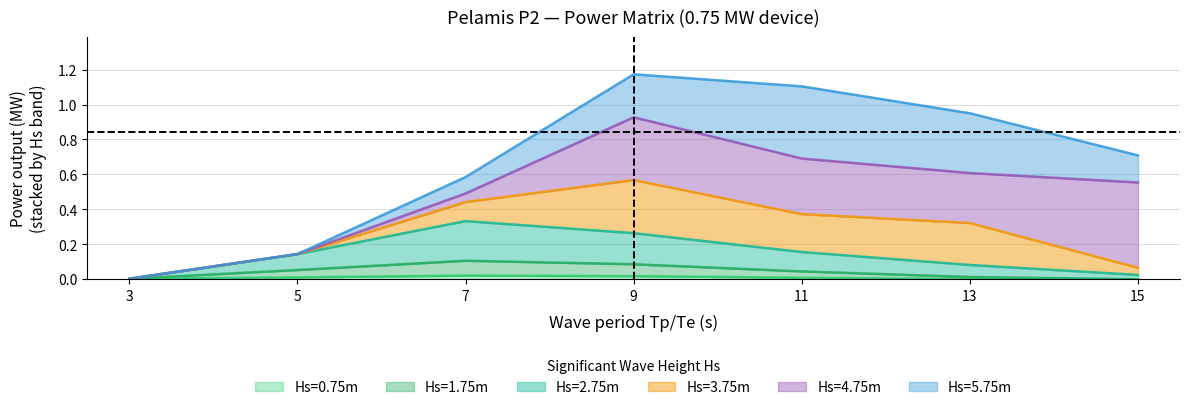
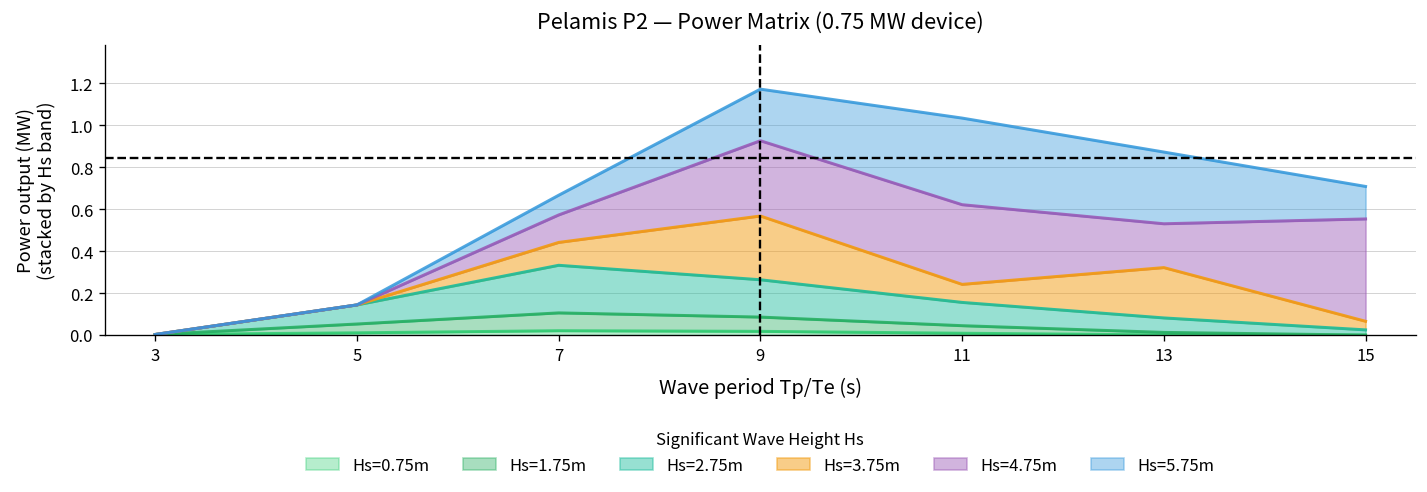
Hs=4.75m, 7: 0.05 -> 0.13
Hs=3.75m, 11: 0.22 -> 0.09
Hs=4.75m, 11: 0.32 -> 0.38
Hs=4.75m, 13: 0.29 -> 0.21
